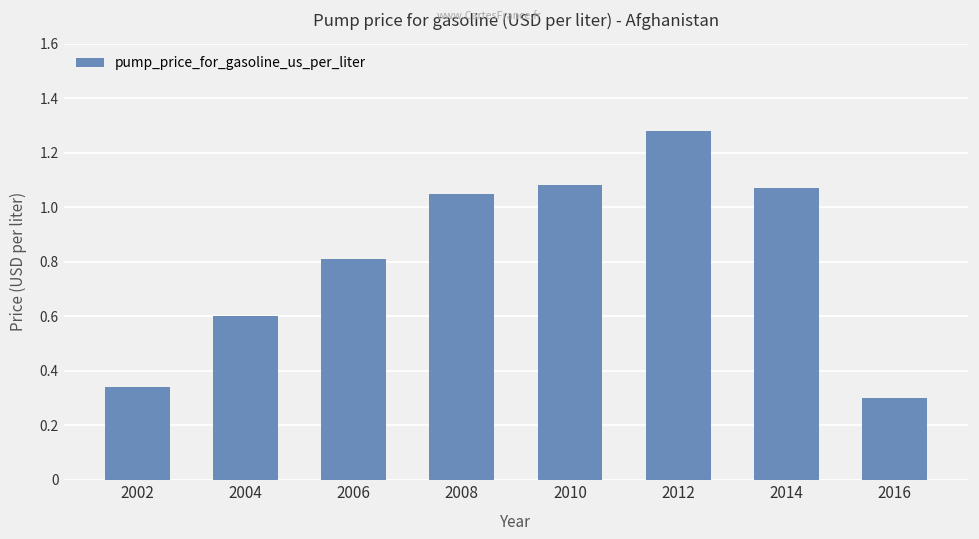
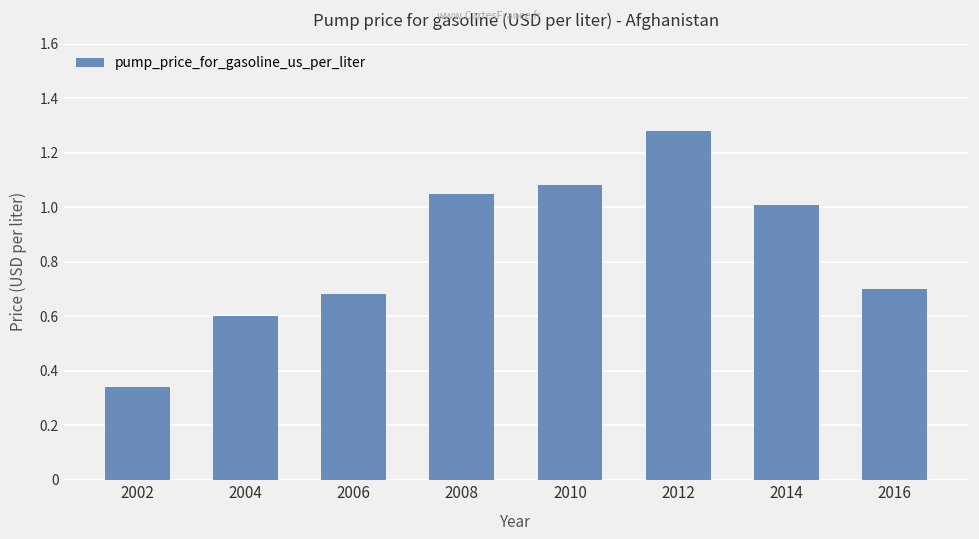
2006: 0.81 -> 0.68
2014: 1.07 -> 1.01
2016: 0.3 -> 0.7
